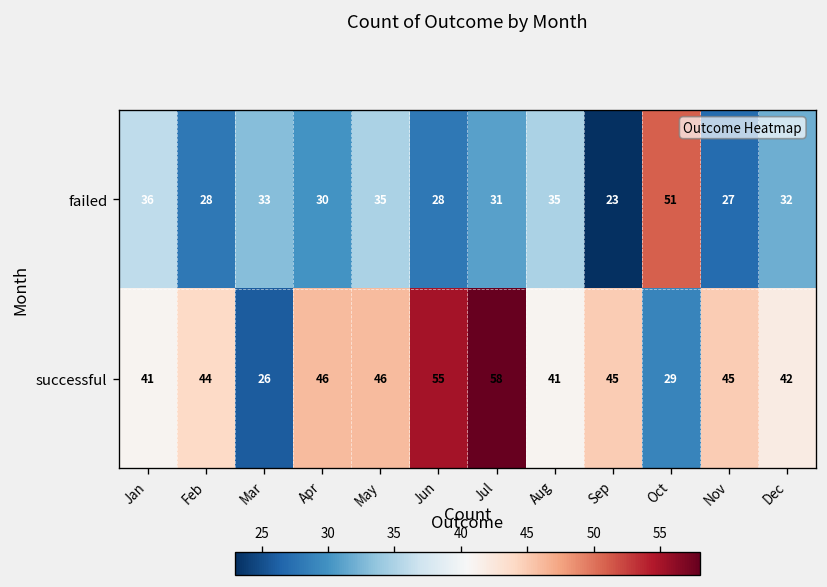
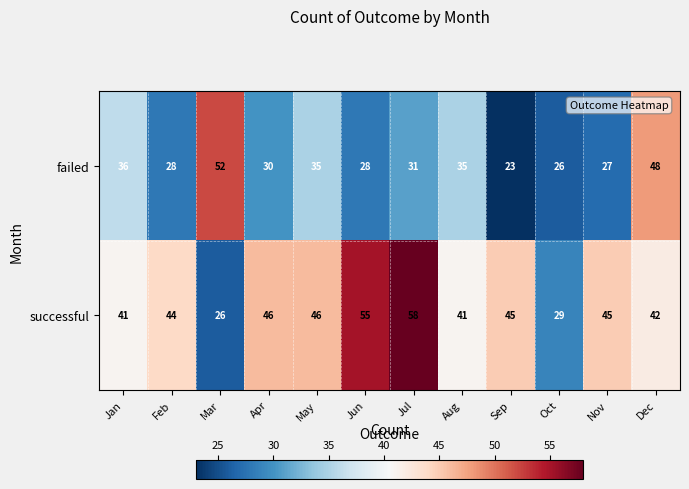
failed, Mar: 33 -> 52
failed, Oct: 51 -> 26
failed, Dec: 32 -> 48
